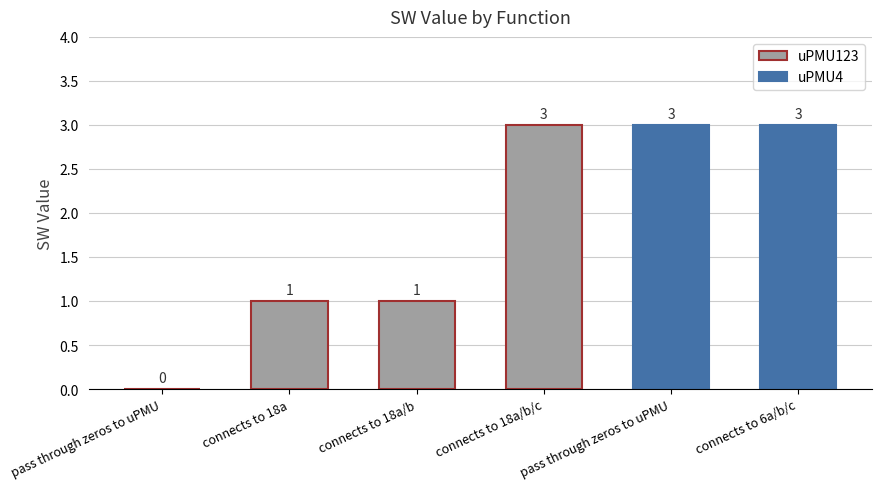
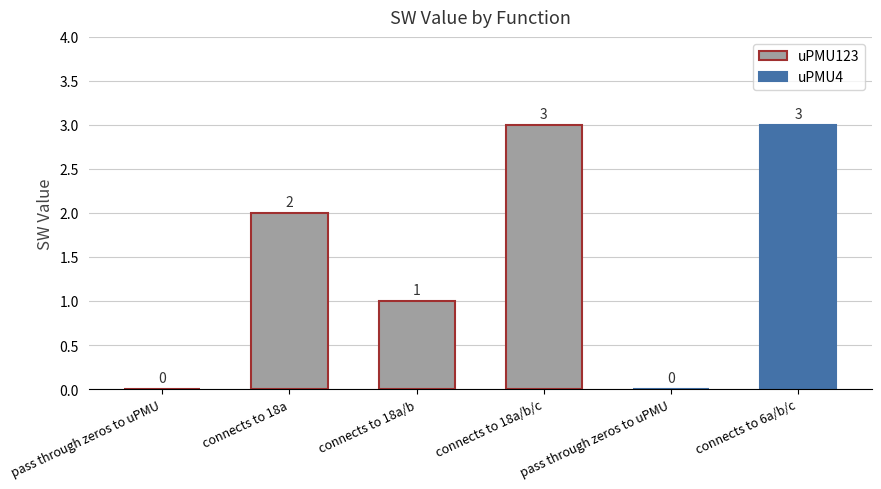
uPMU123, connects to 18a: 1 -> 2
uPMU4, pass through zeros to uPMU: 3 -> 0
